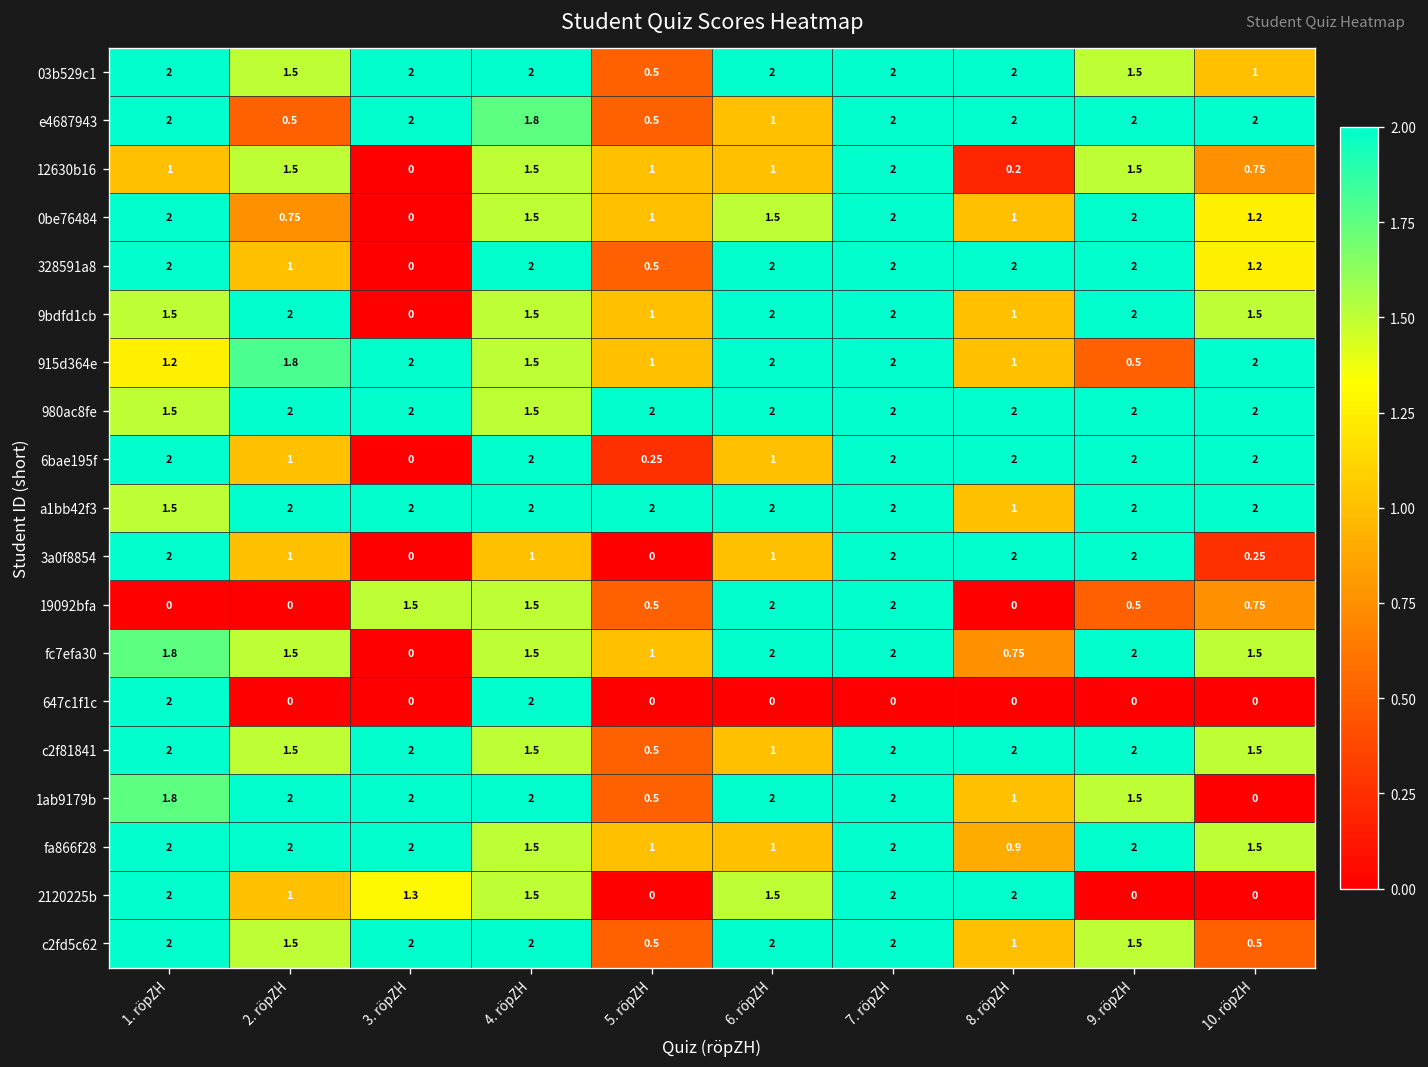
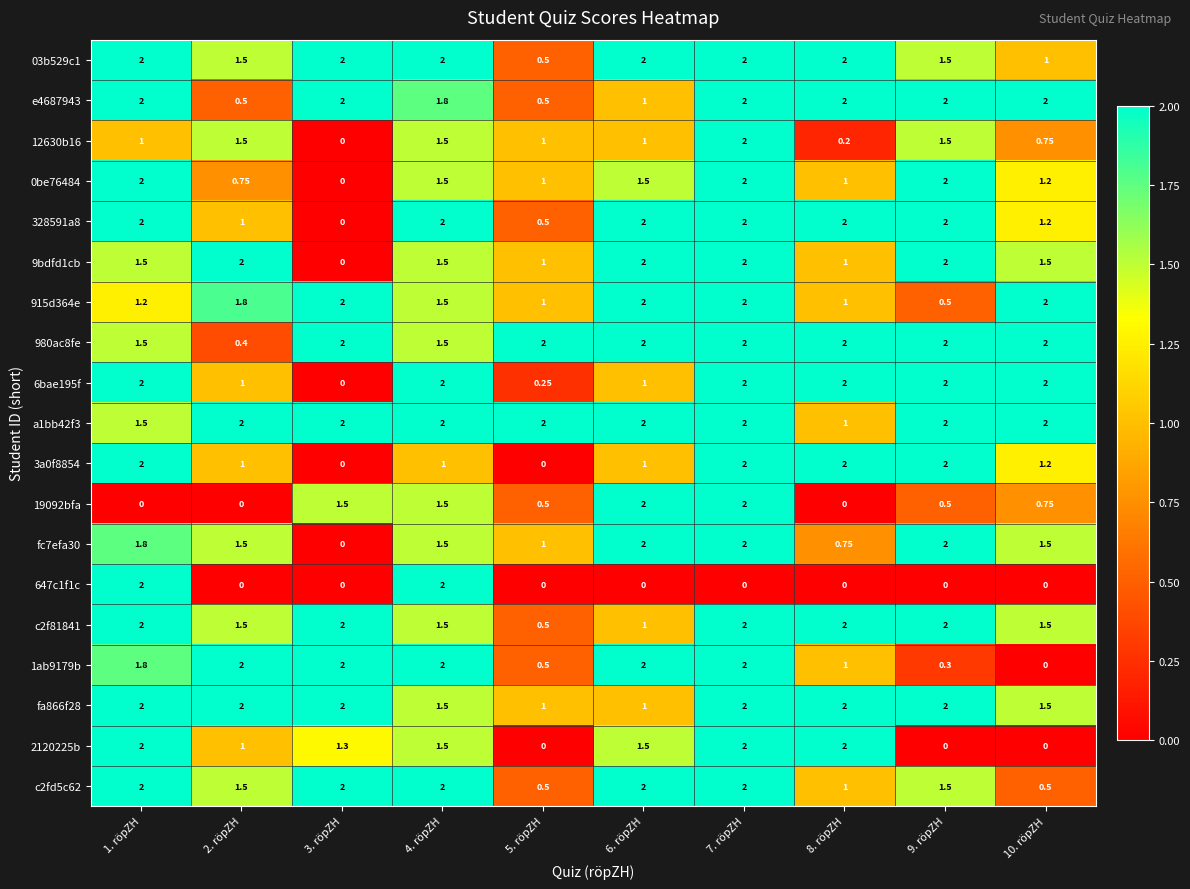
980ac8fe, 2. röpZH: 2 -> 0.4
3a0f8854, 10. röpZH: 0.25 -> 1.2
1ab9179b, 9. röpZH: 1.5 -> 0.3
fa866f28, 8. röpZH: 0.9 -> 2
